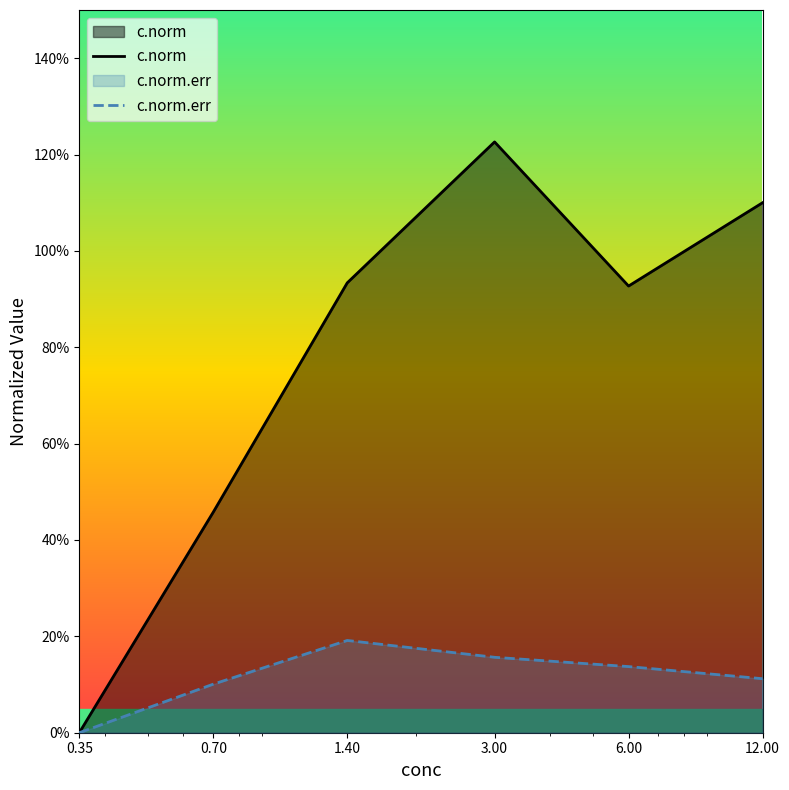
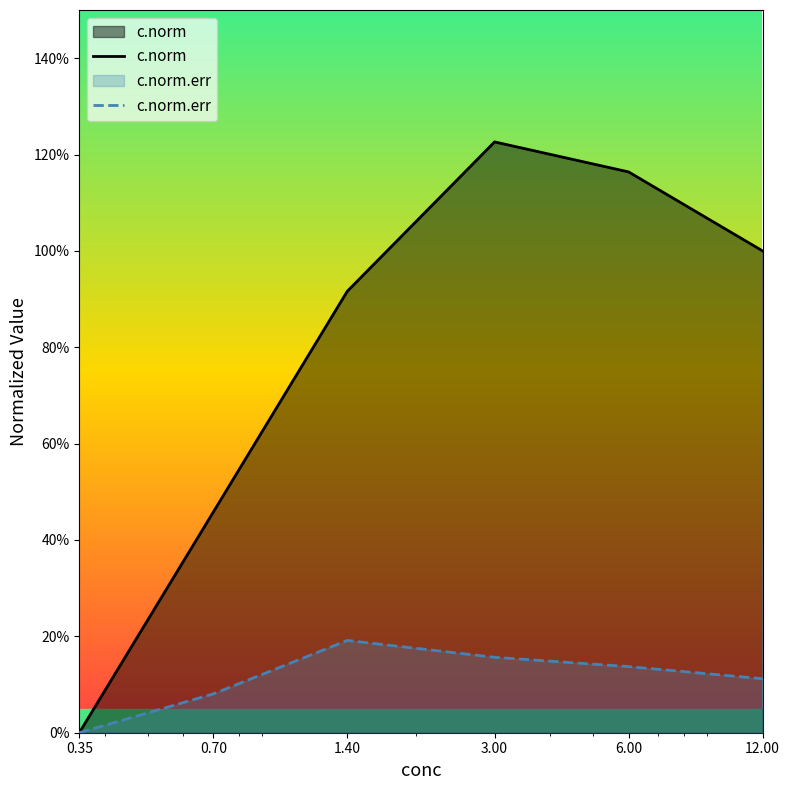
c.norm.err, 0.70: 10% -> 8%
c.norm, 1.40: 93% -> 92%
c.norm, 6.00: 93% -> 116%
c.norm, 12.00: 110% -> 100%
